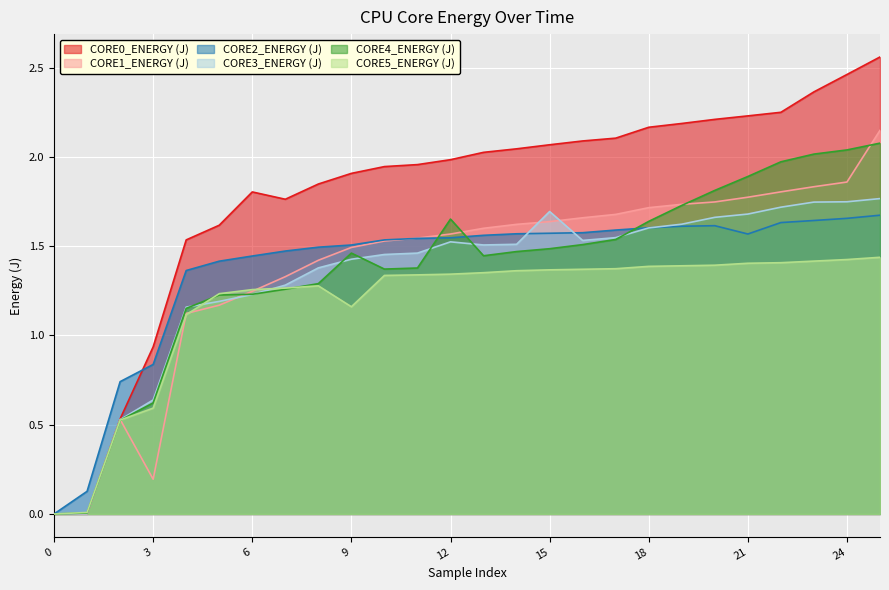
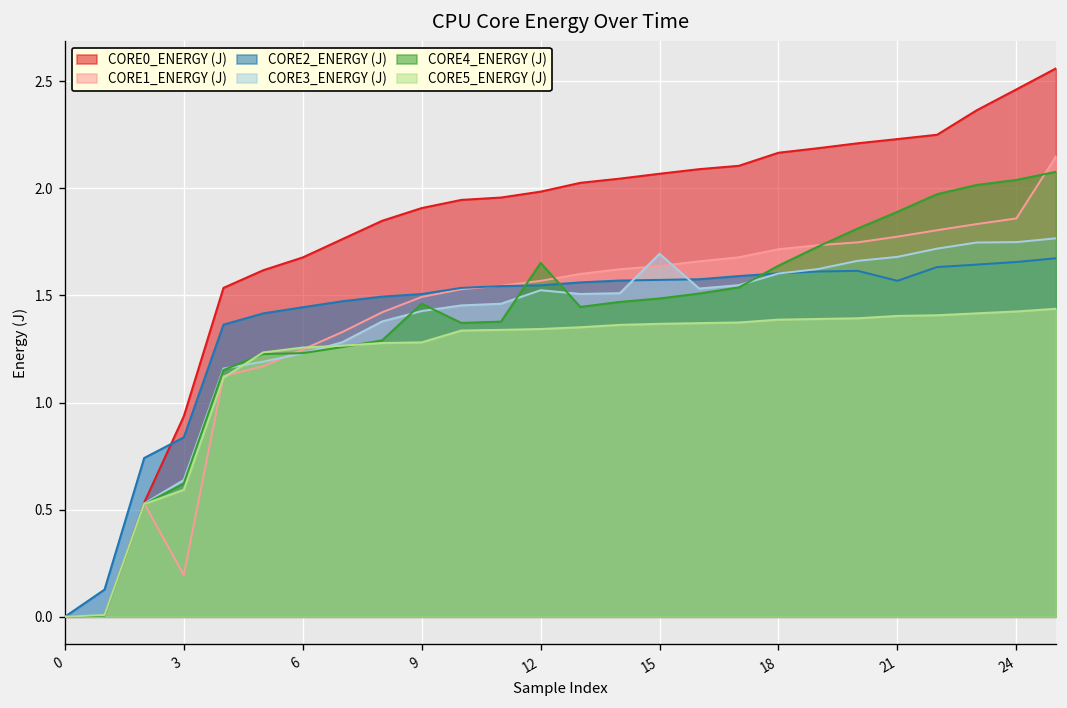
CORE0_ENERGY (J), 6: 1.80 -> 1.68
CORE5_ENERGY (J), 9: 1.16 -> 1.28
